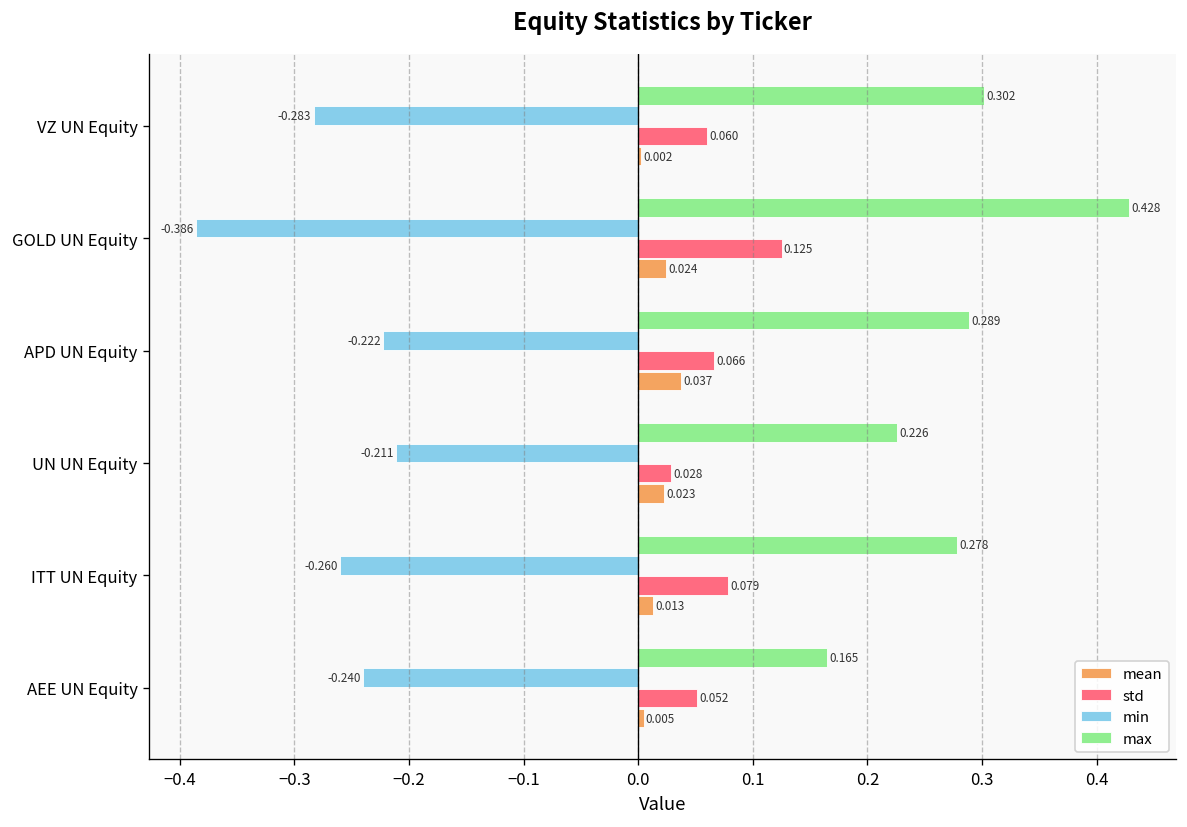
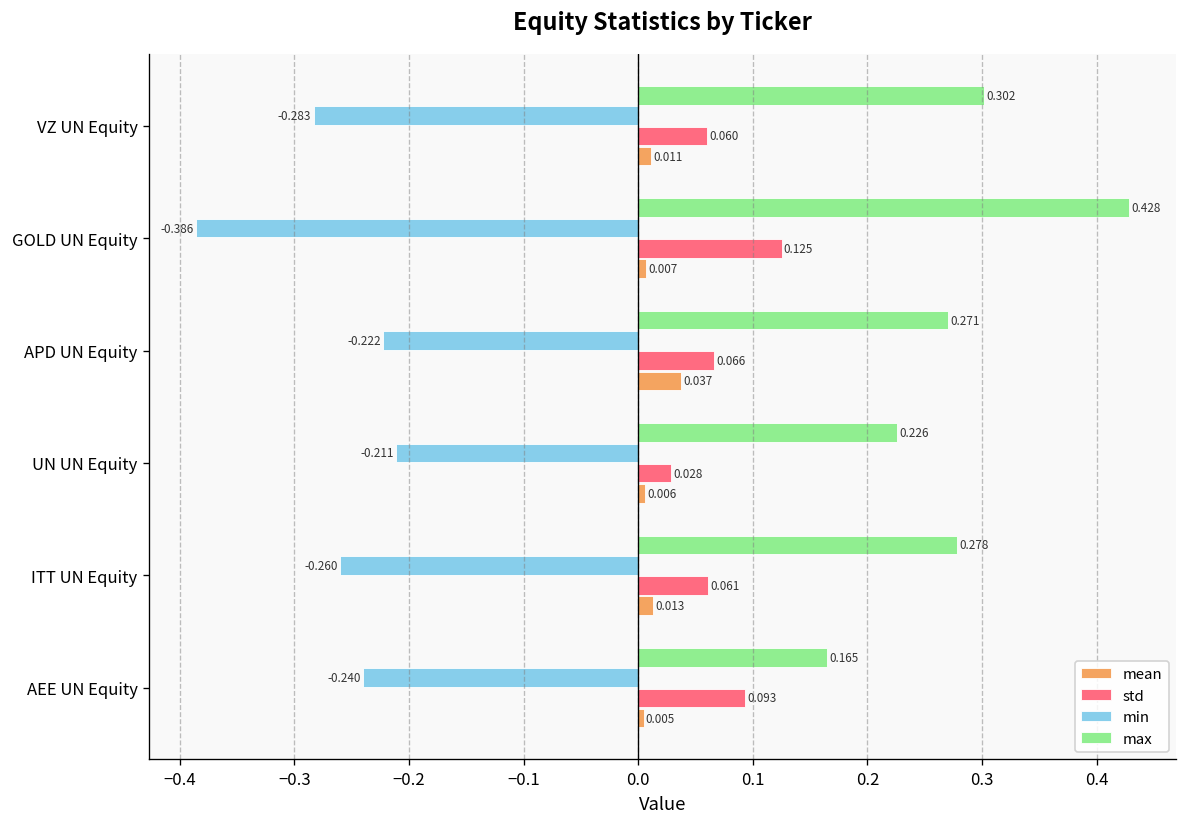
mean, VZ UN Equity: 0.002 -> 0.011
mean, GOLD UN Equity: 0.024 -> 0.007
max, APD UN Equity: 0.289 -> 0.271
mean, UN UN Equity: 0.023 -> 0.006
std, ITT UN Equity: 0.079 -> 0.061
std, AEE UN Equity: 0.052 -> 0.093
